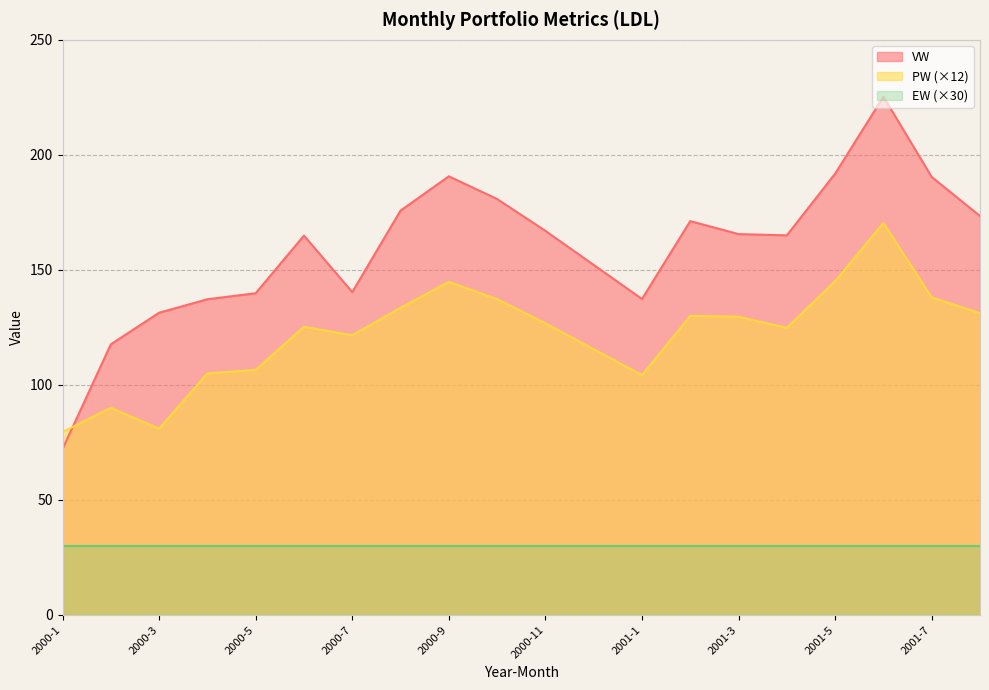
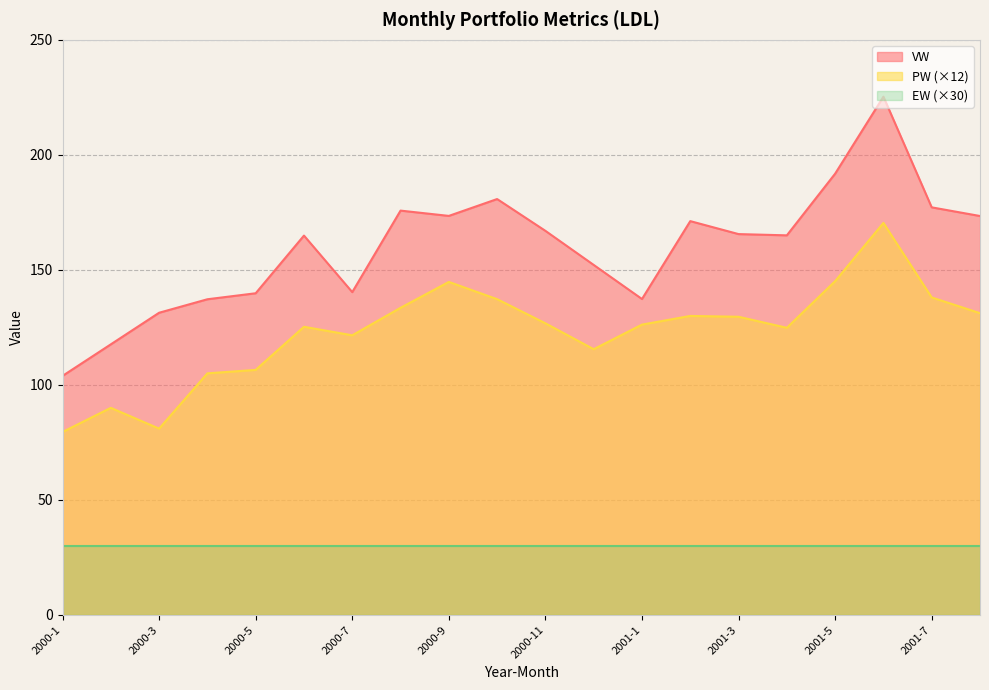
VW, 2000-1: 72 -> 104
VW, 2000-9: 191 -> 173
PW (×12), 2001-1: 104 -> 126
VW, 2001-7: 190 -> 177
